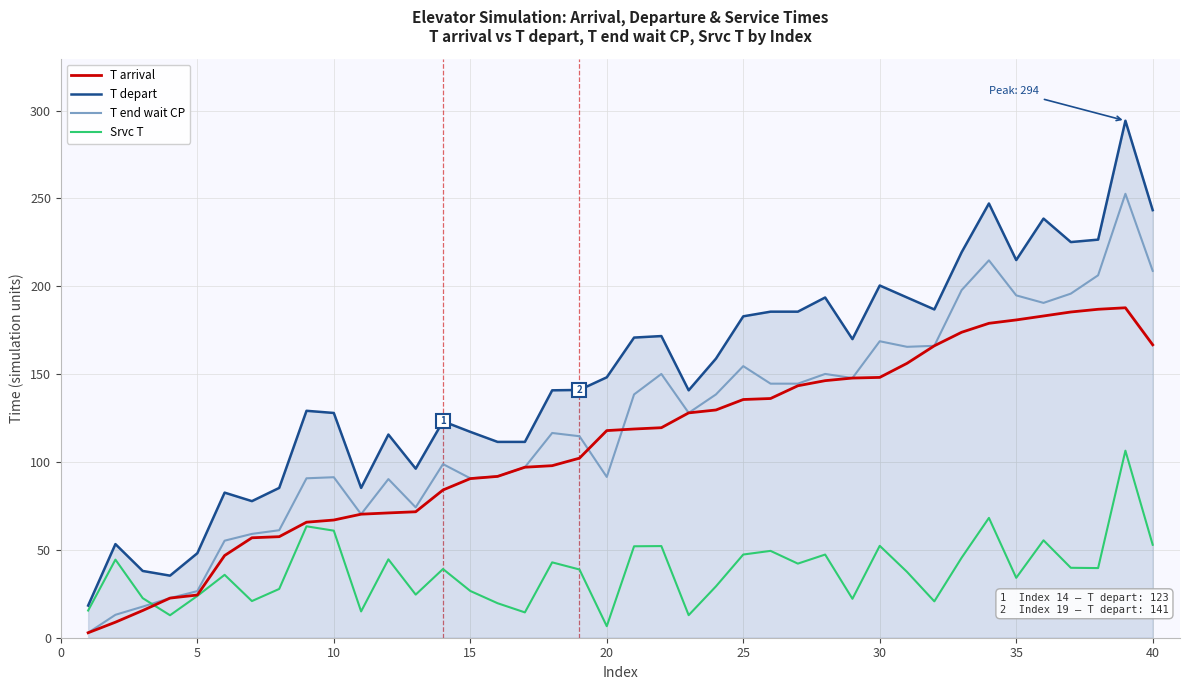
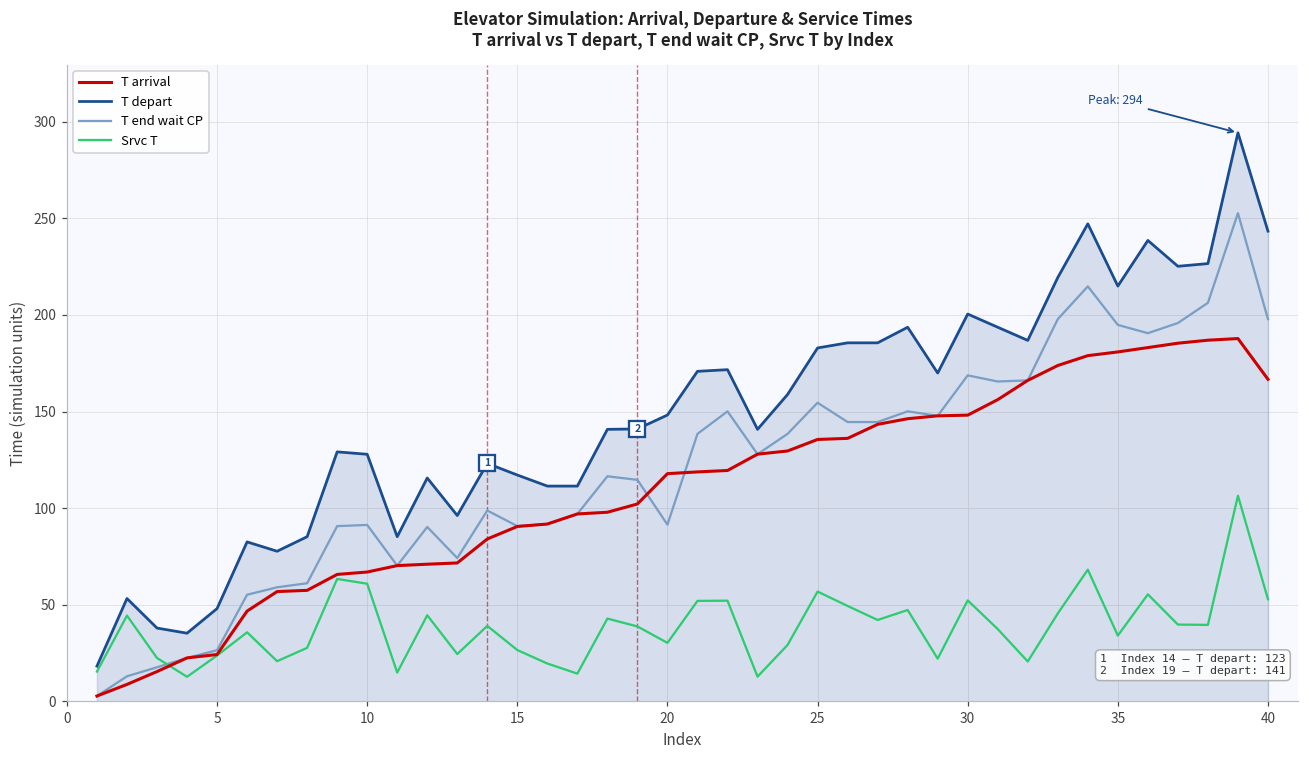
Srvc T, 20: 7 -> 30
Srvc T, 25: 47 -> 57
T end wait CP, 40: 209 -> 198
